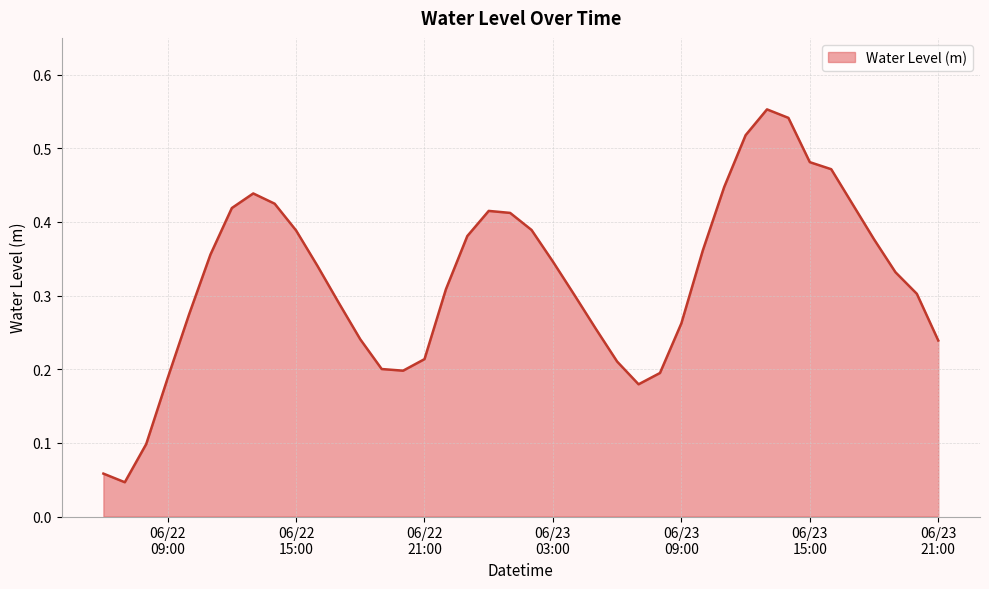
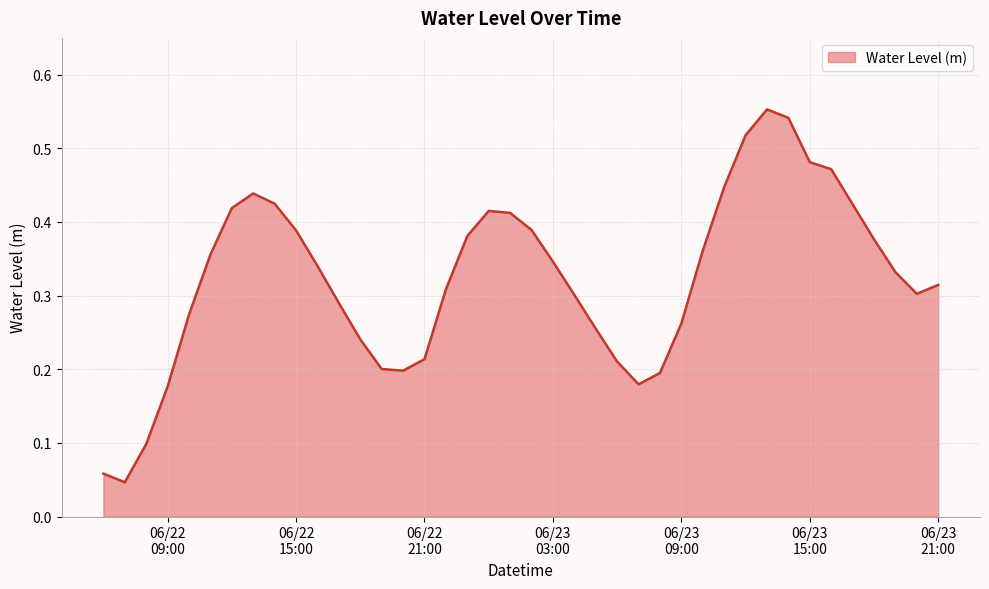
06/22 09:00: 0.19 -> 0.18
06/23 21:00: 0.24 -> 0.31
